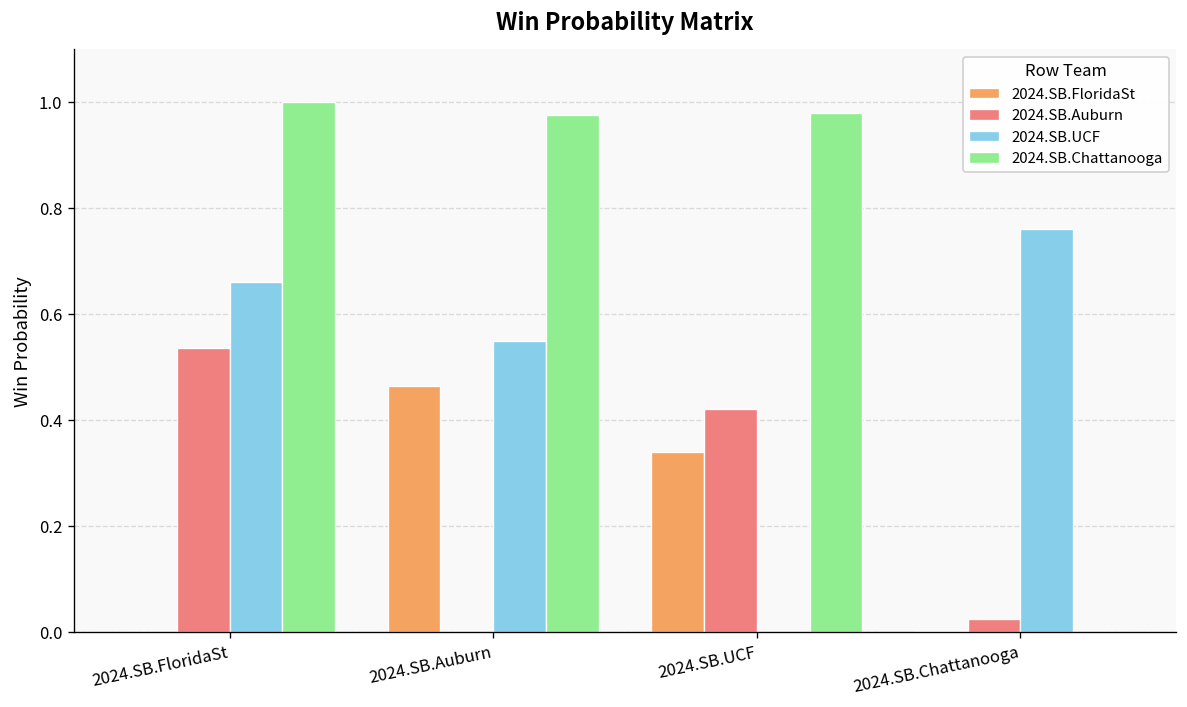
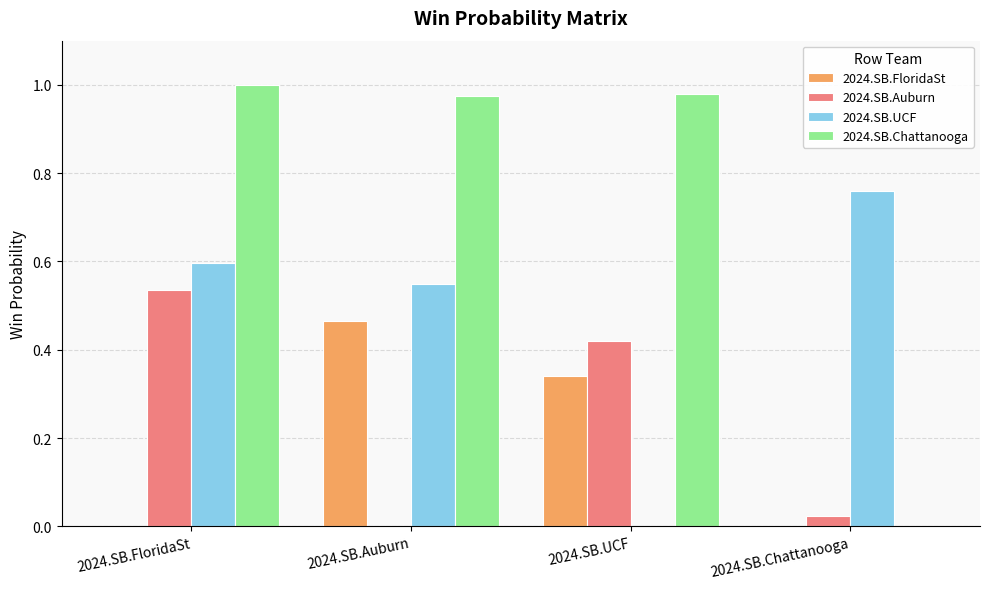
2024.SB.UCF, 2024.SB.FloridaSt: 0.66 -> 0.60
